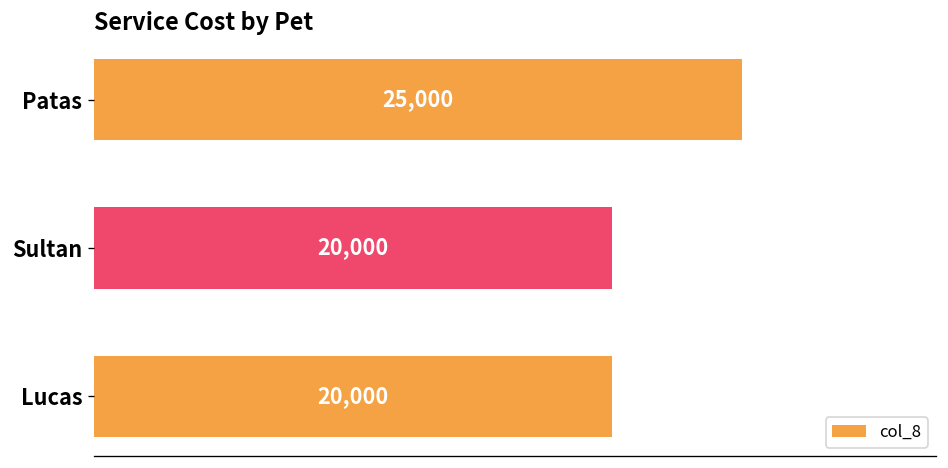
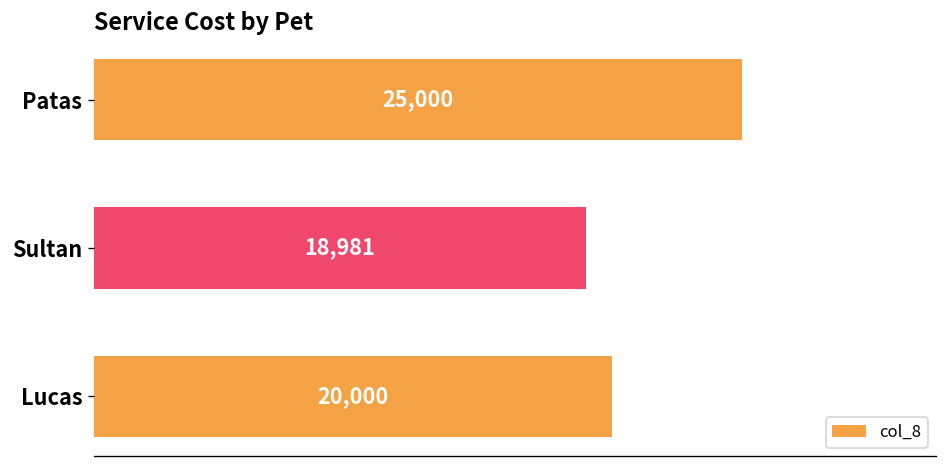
Sultan: 20,000 -> 18,981
